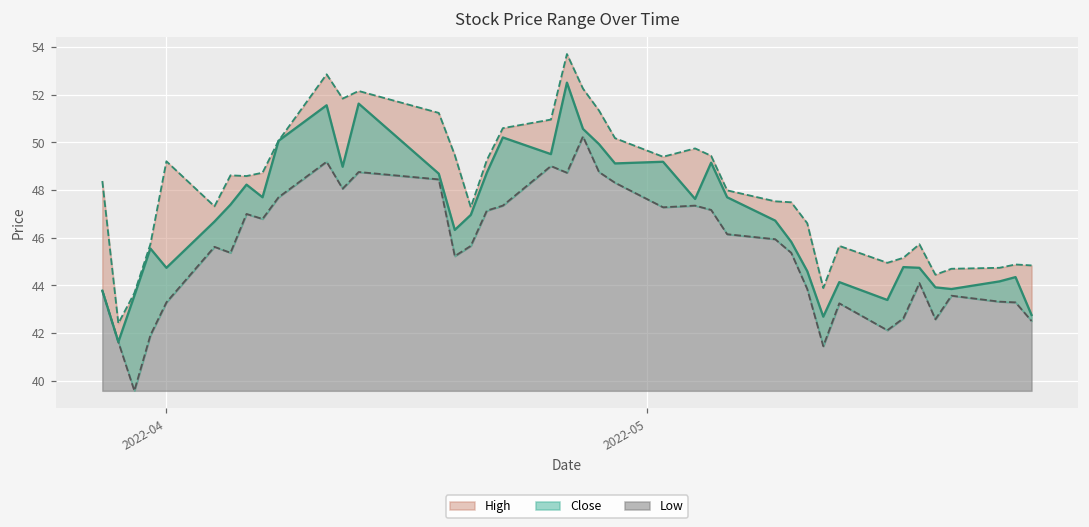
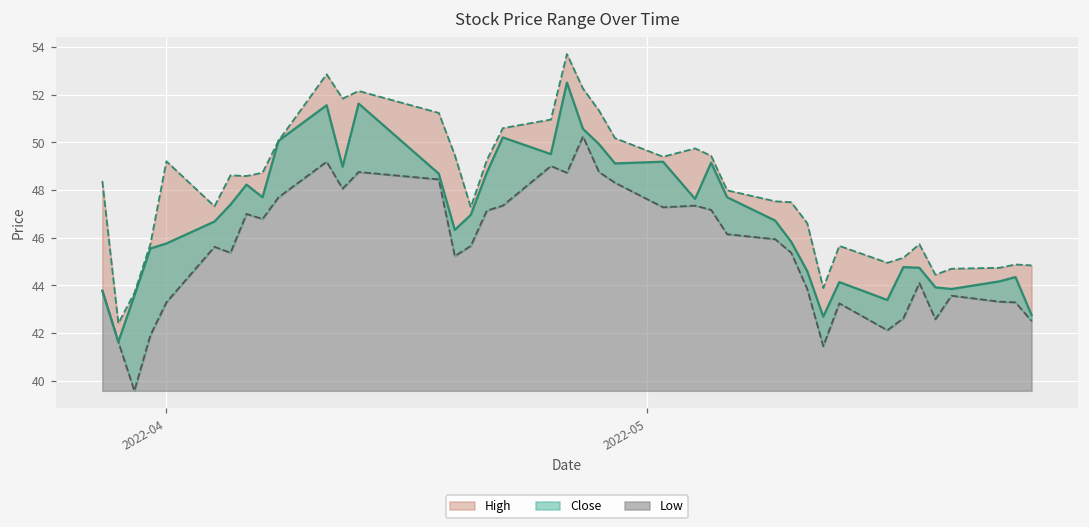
Close, 2022-04: 44.7 -> 45.8
